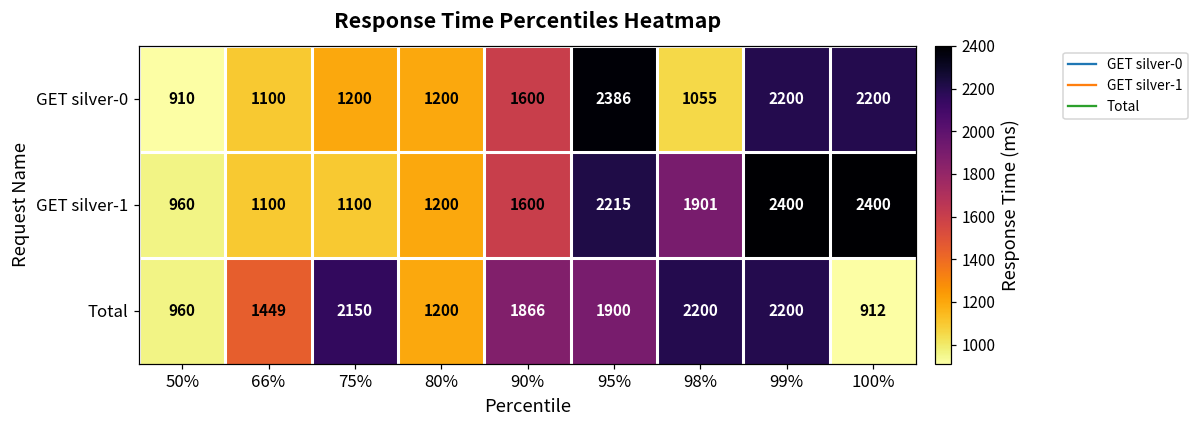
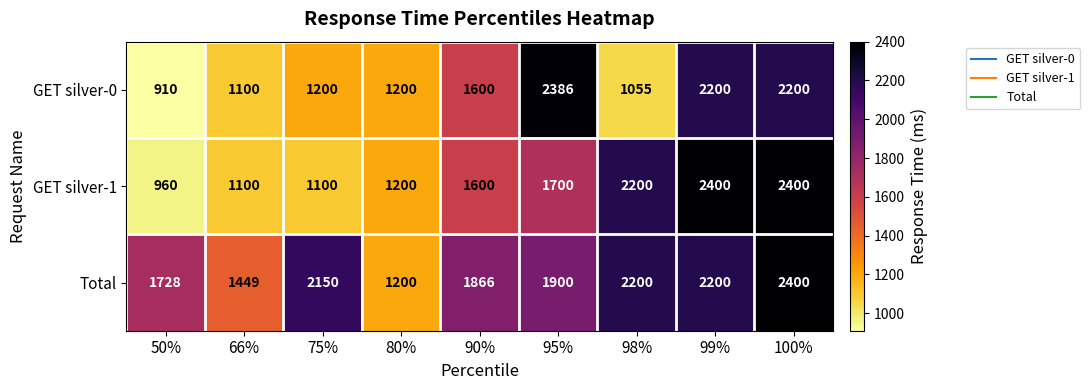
GET silver-1, 95%: 2215 -> 1700
GET silver-1, 98%: 1901 -> 2200
Total, 50%: 960 -> 1728
Total, 100%: 912 -> 2400
